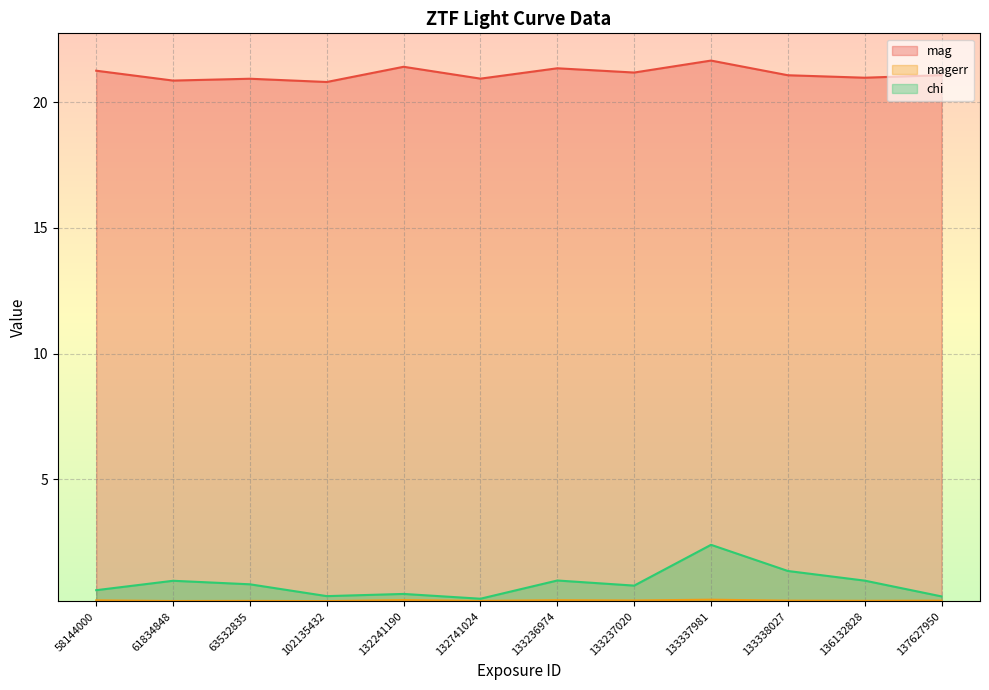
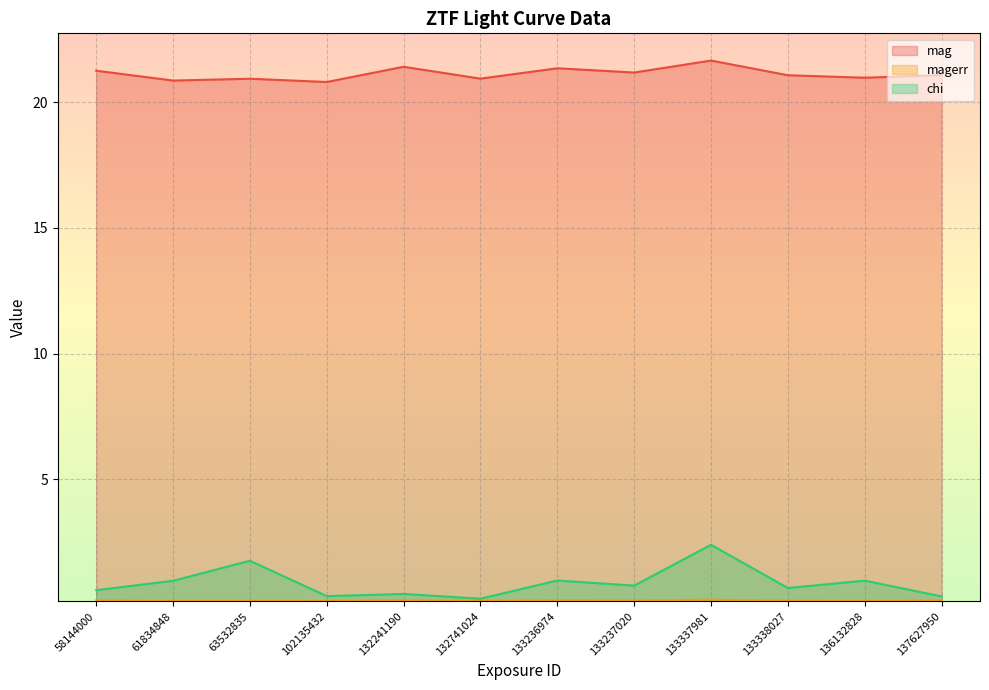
chi, 63532835: 0.8 -> 1.8
chi, 133338027: 1.4 -> 0.7
